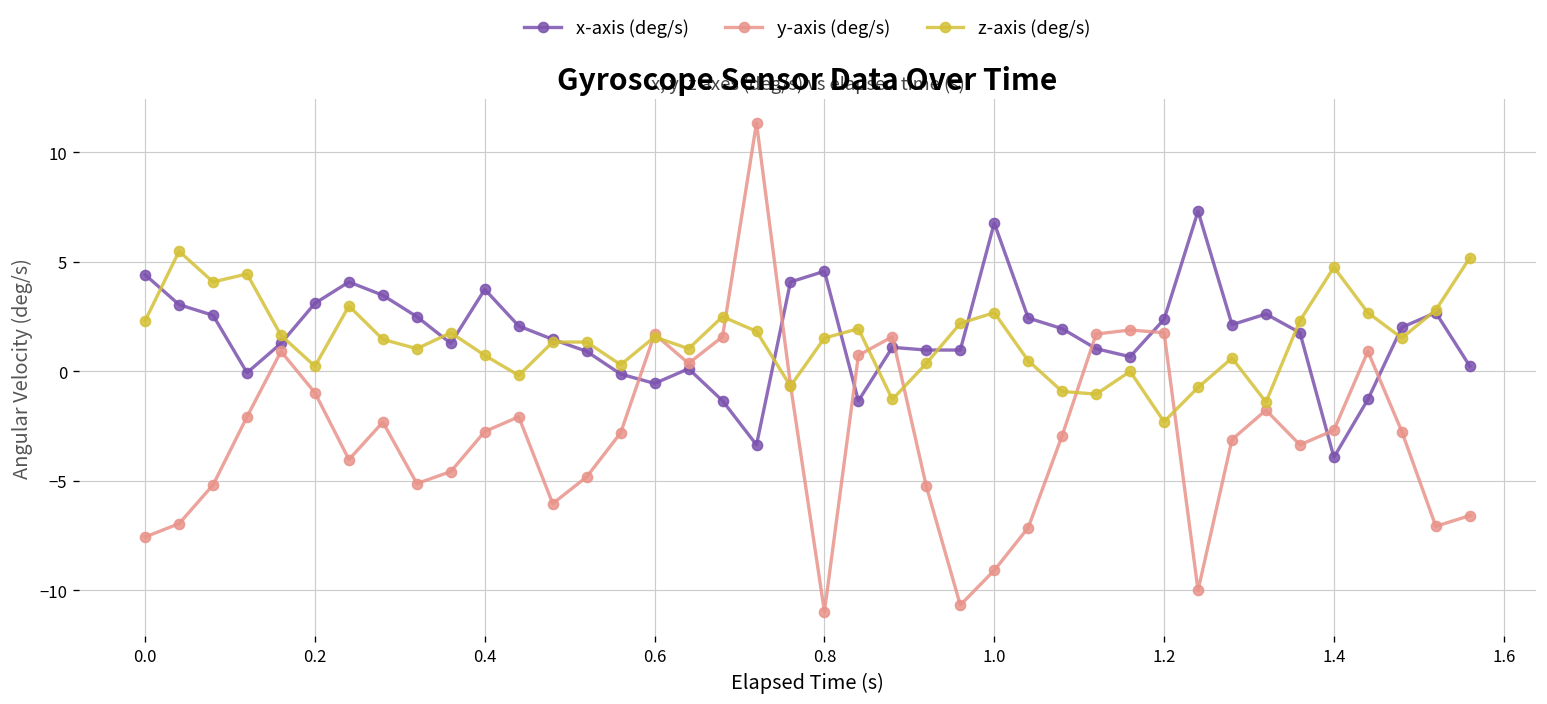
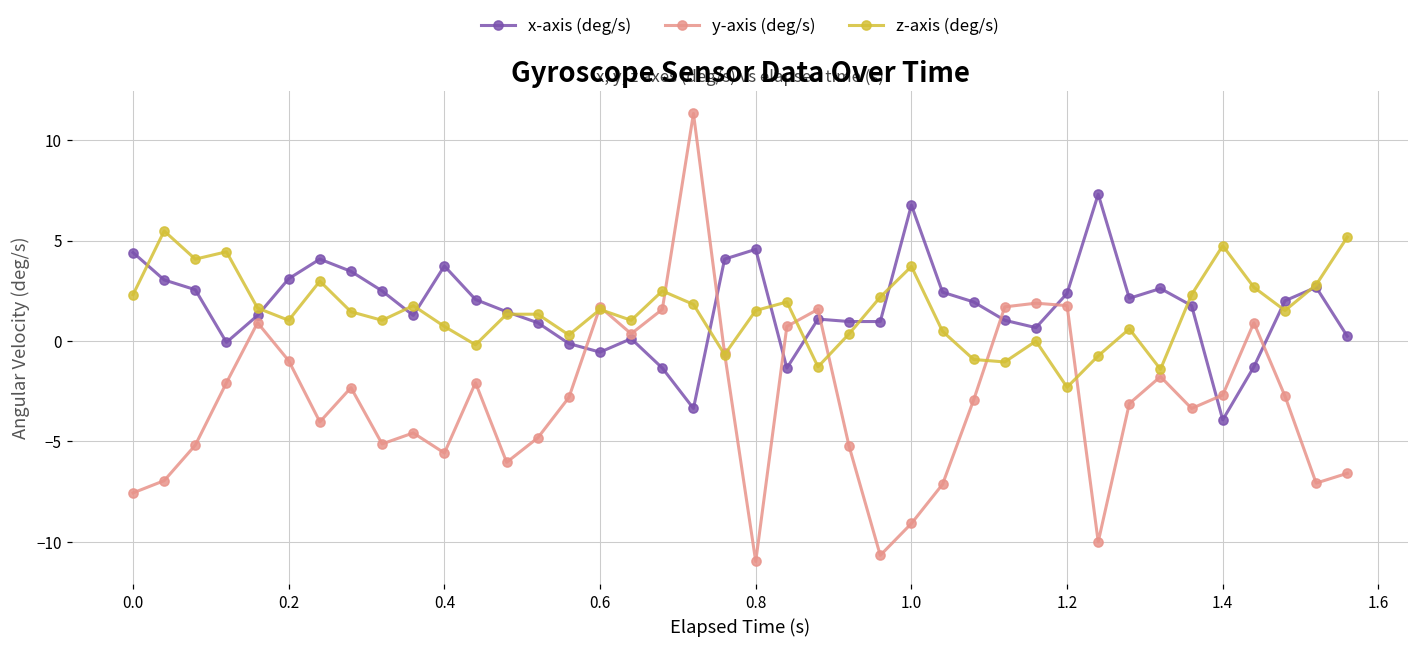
z-axis (deg/s), 0.2: 0.2 -> 1.0
y-axis (deg/s), 0.4: -2.7 -> -5.6
z-axis (deg/s), 1.0: 2.7 -> 3.7
